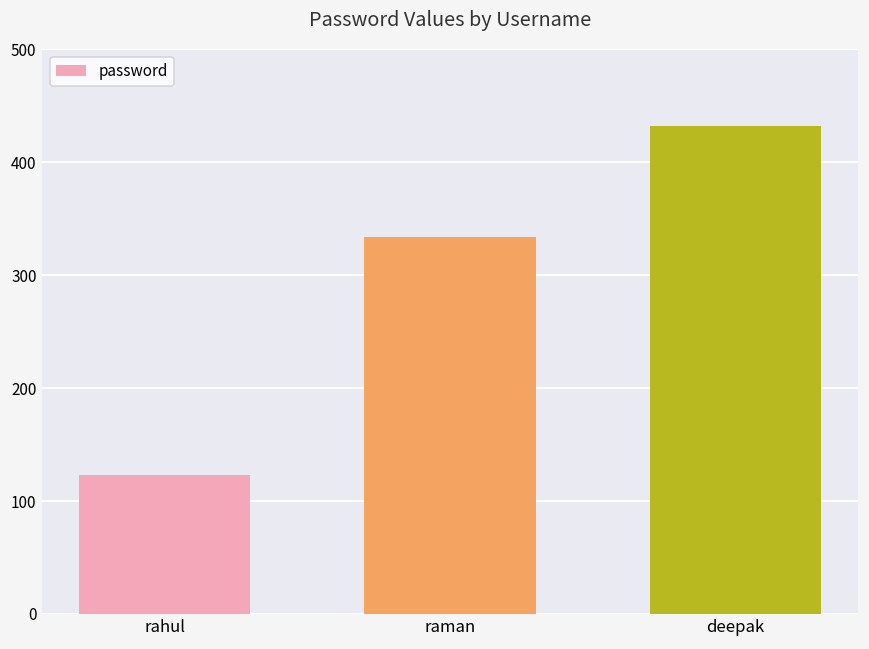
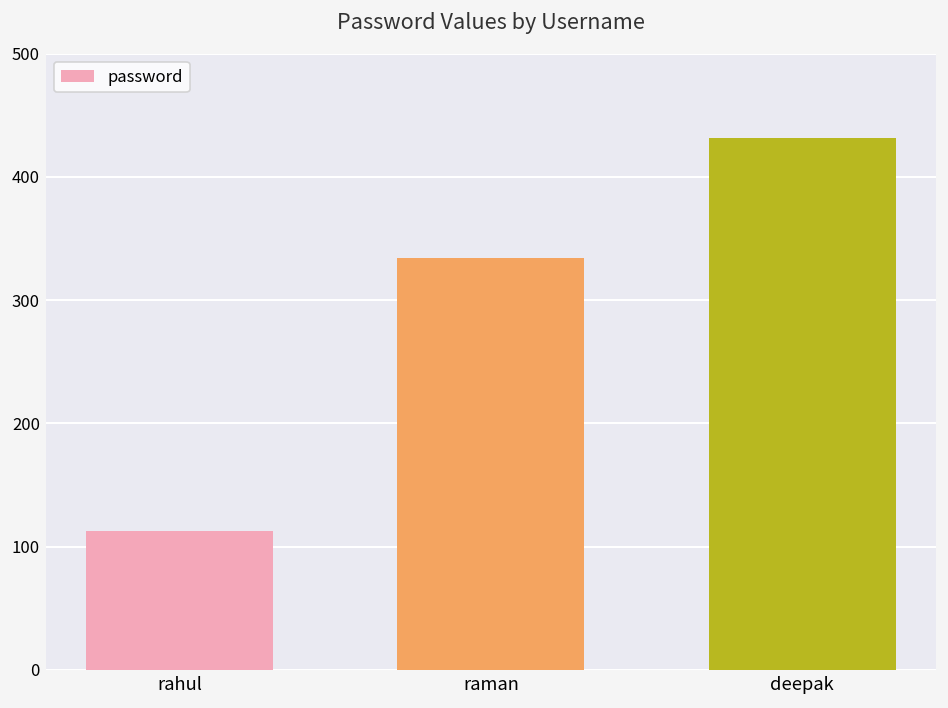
rahul: 123 -> 113
